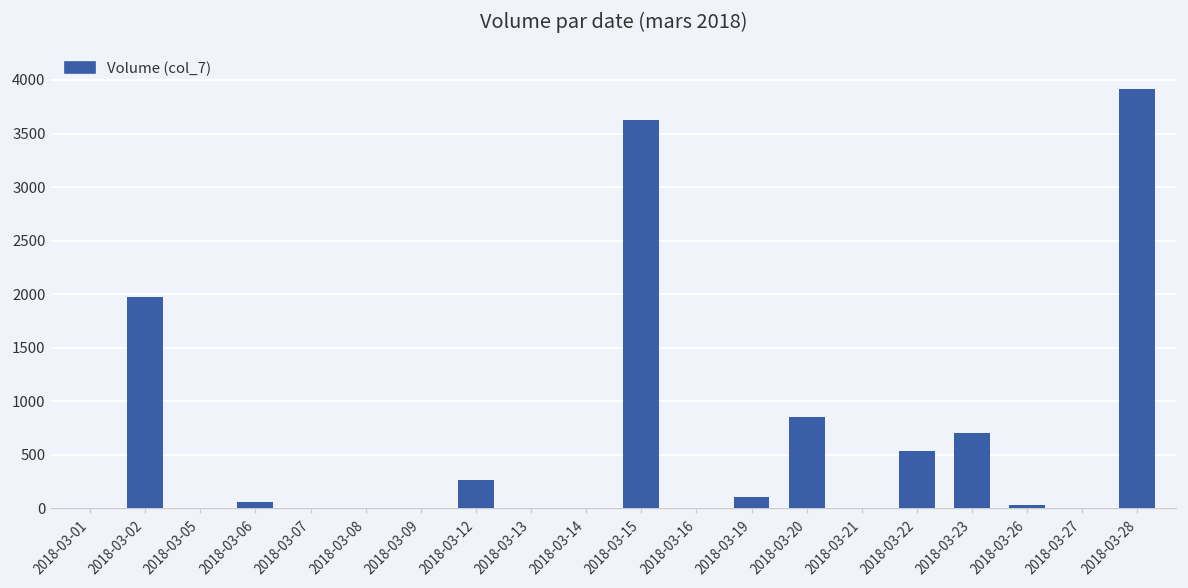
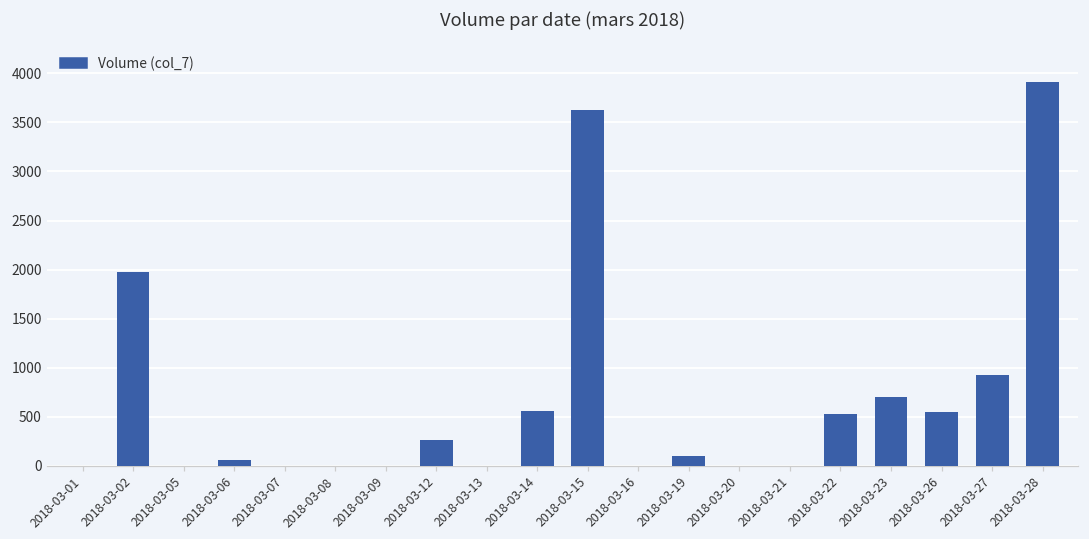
2018-03-14: 0 -> 600
2018-03-20: 900 -> 0
2018-03-26: 0 -> 500
2018-03-27: 0 -> 900
